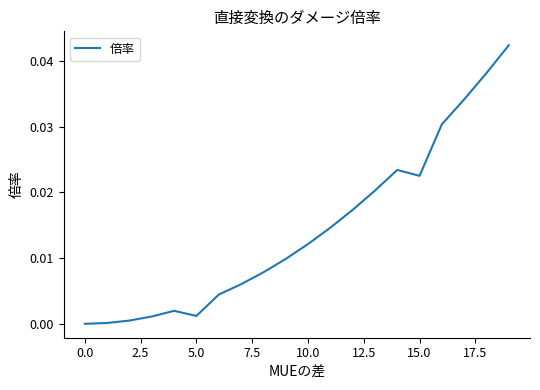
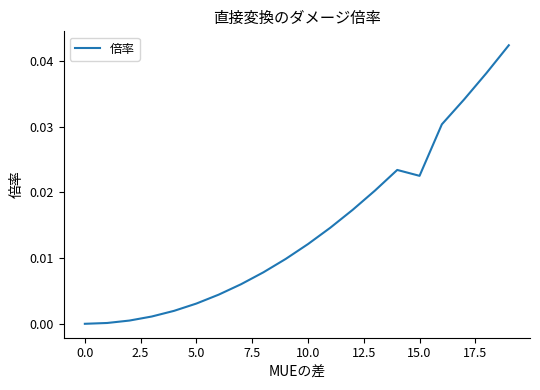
5.0: 0.001 -> 0.003
